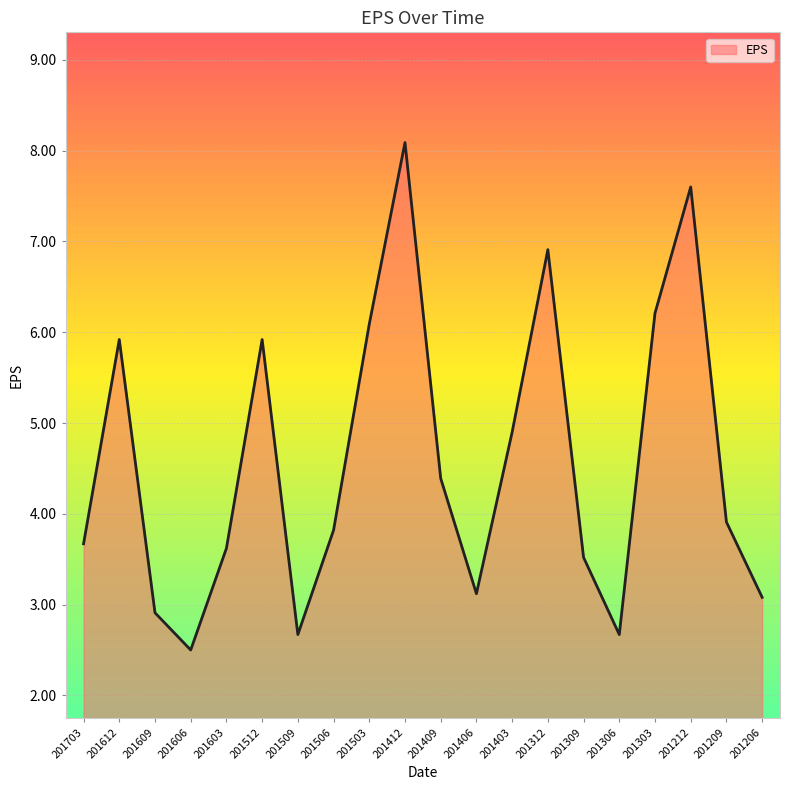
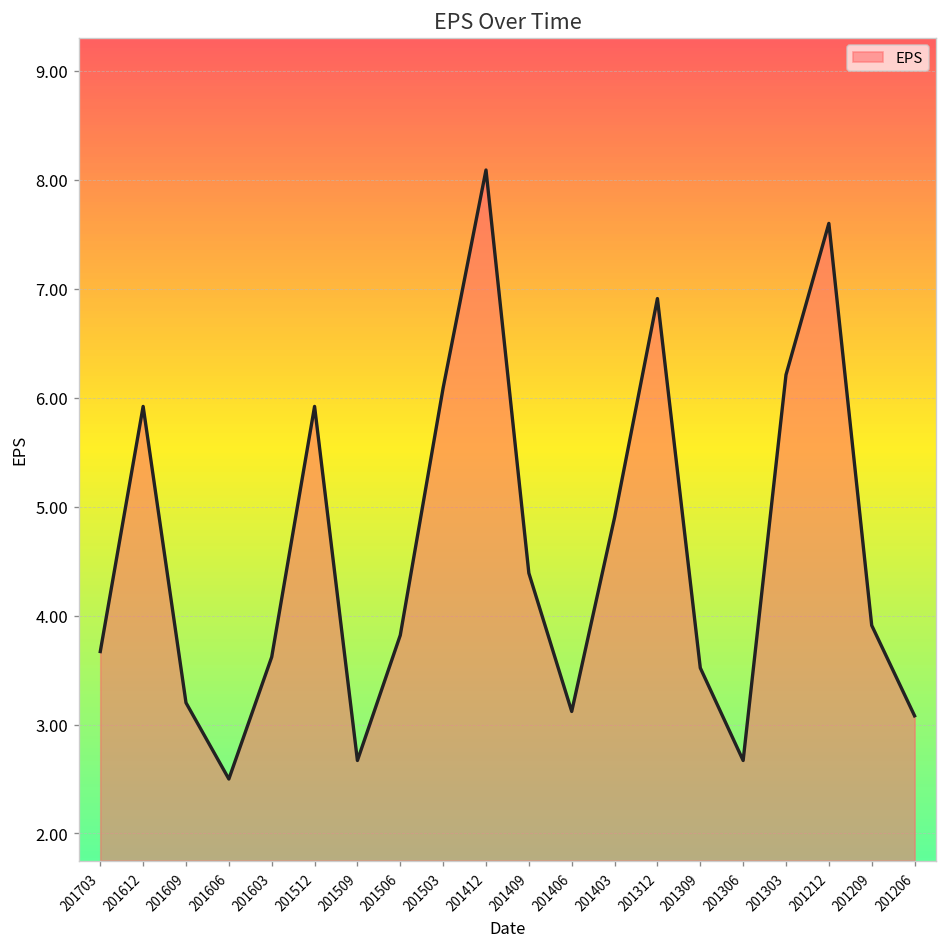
201609: 2.9 -> 3.2
